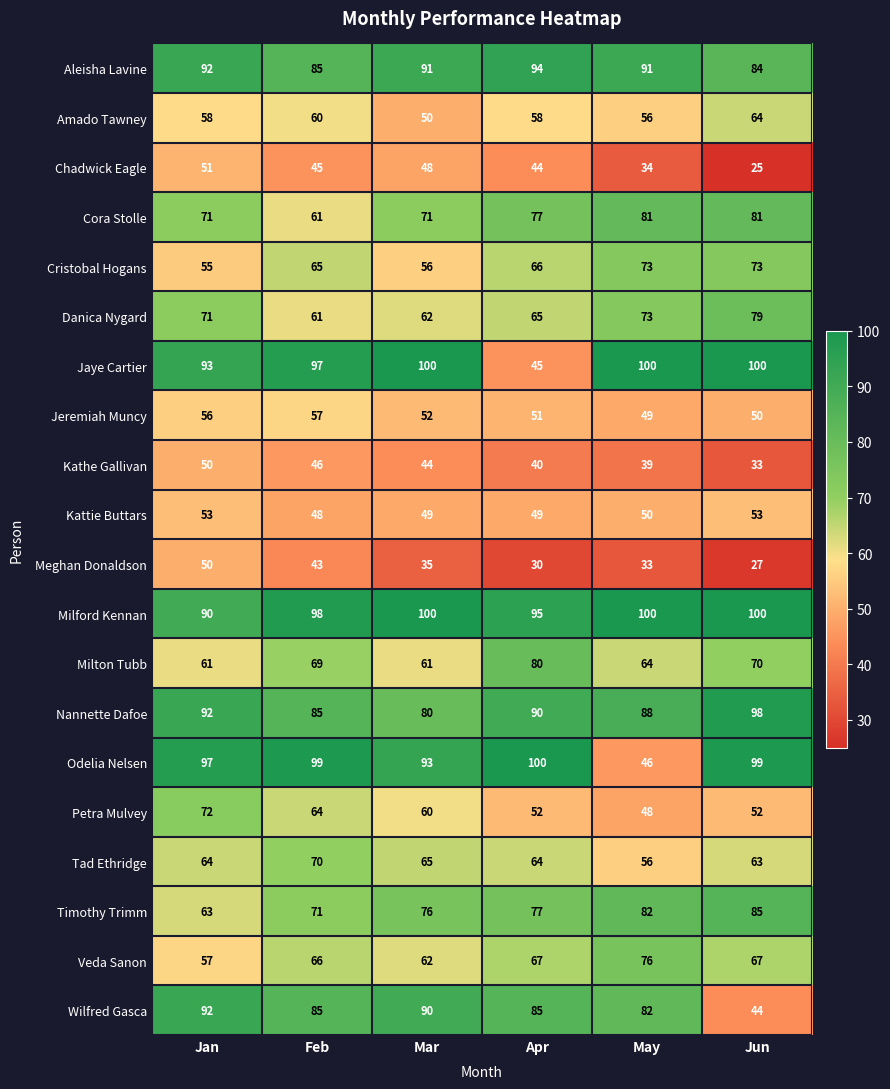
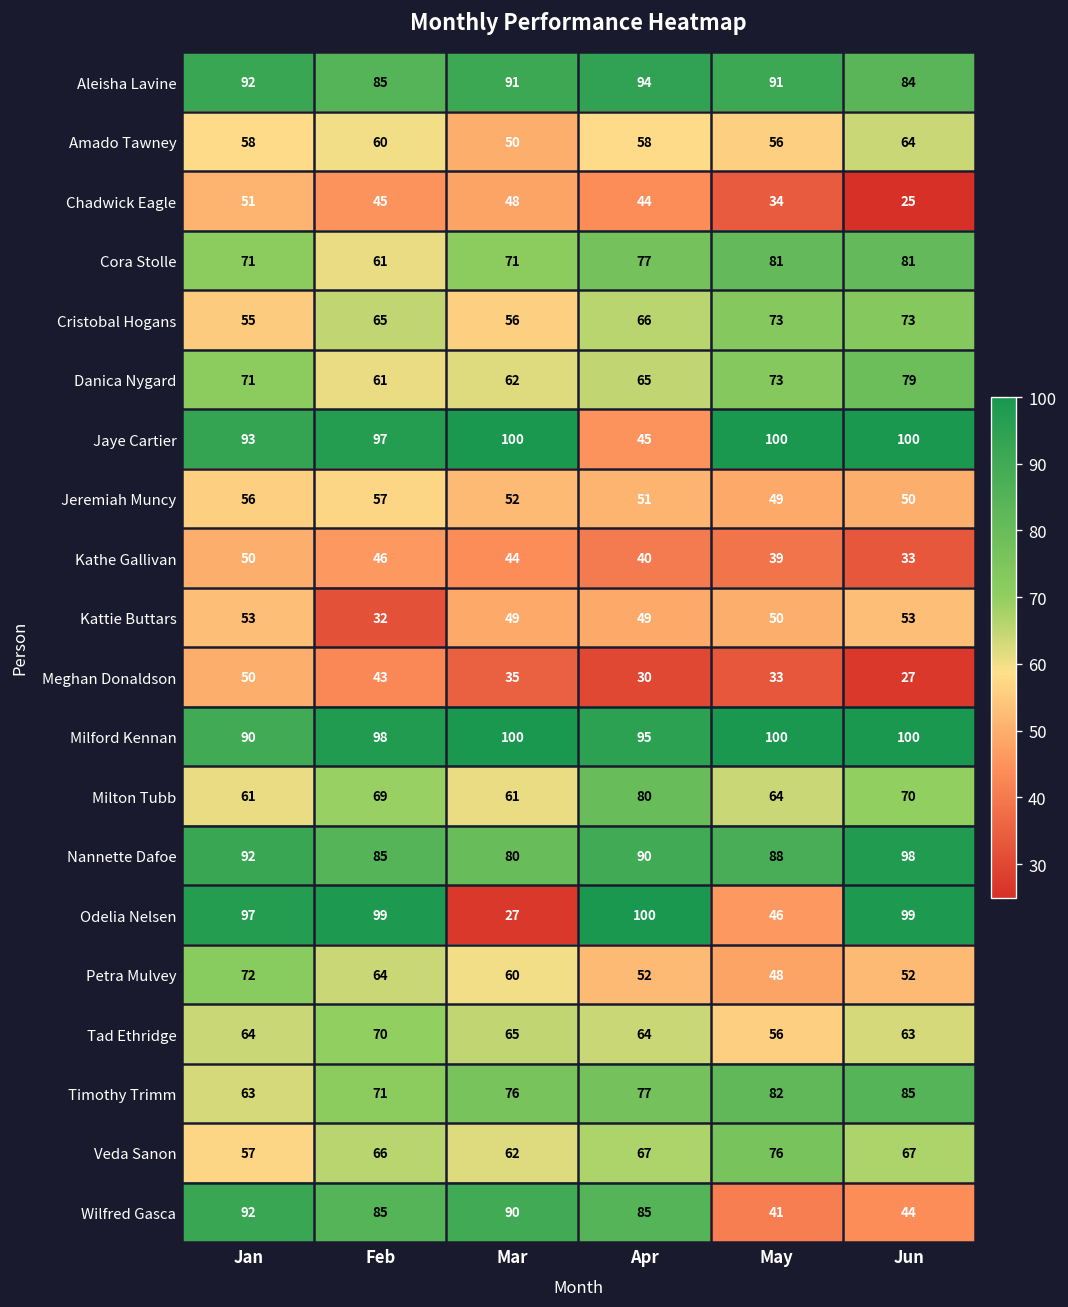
Kattie Buttars, Feb: 48 -> 32
Odelia Nelsen, Mar: 93 -> 27
Wilfred Gasca, May: 82 -> 41
